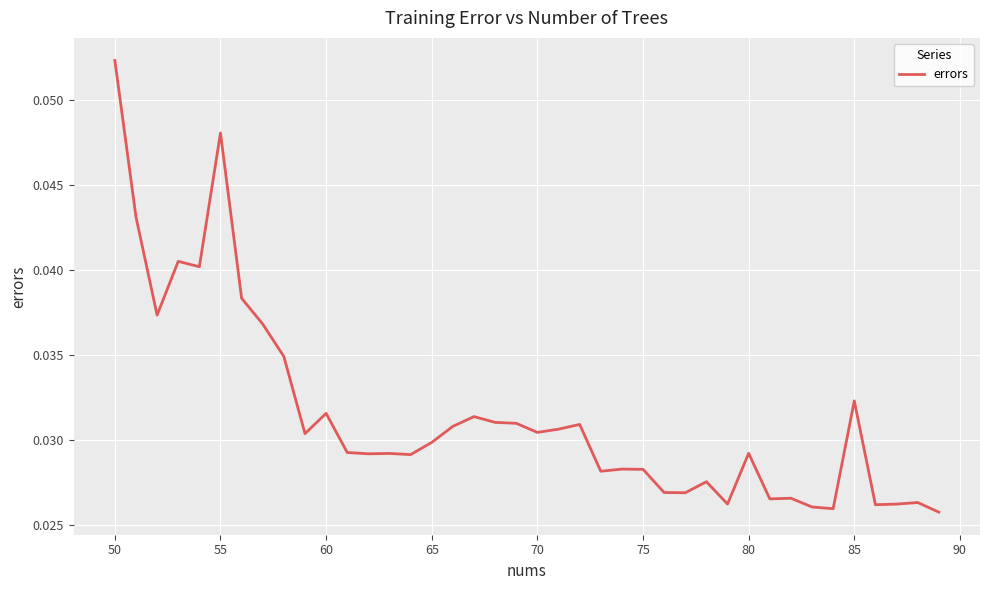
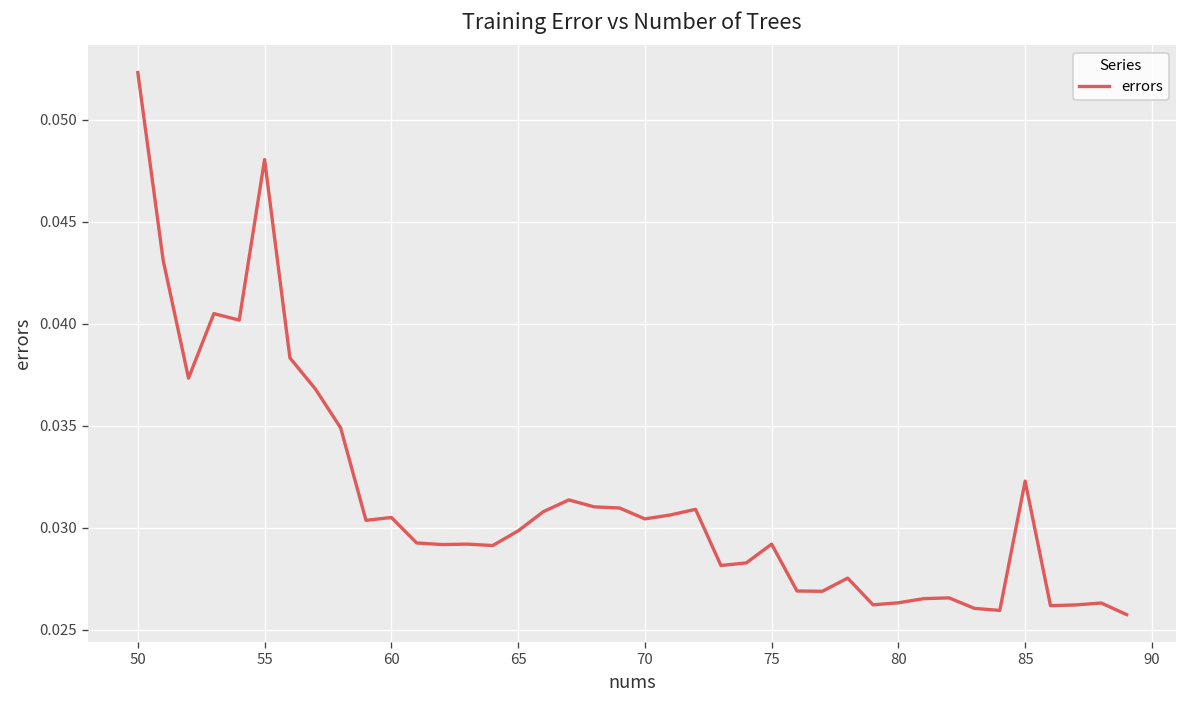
60: 0.0316 -> 0.0305
75: 0.0283 -> 0.0292
80: 0.0292 -> 0.0263
